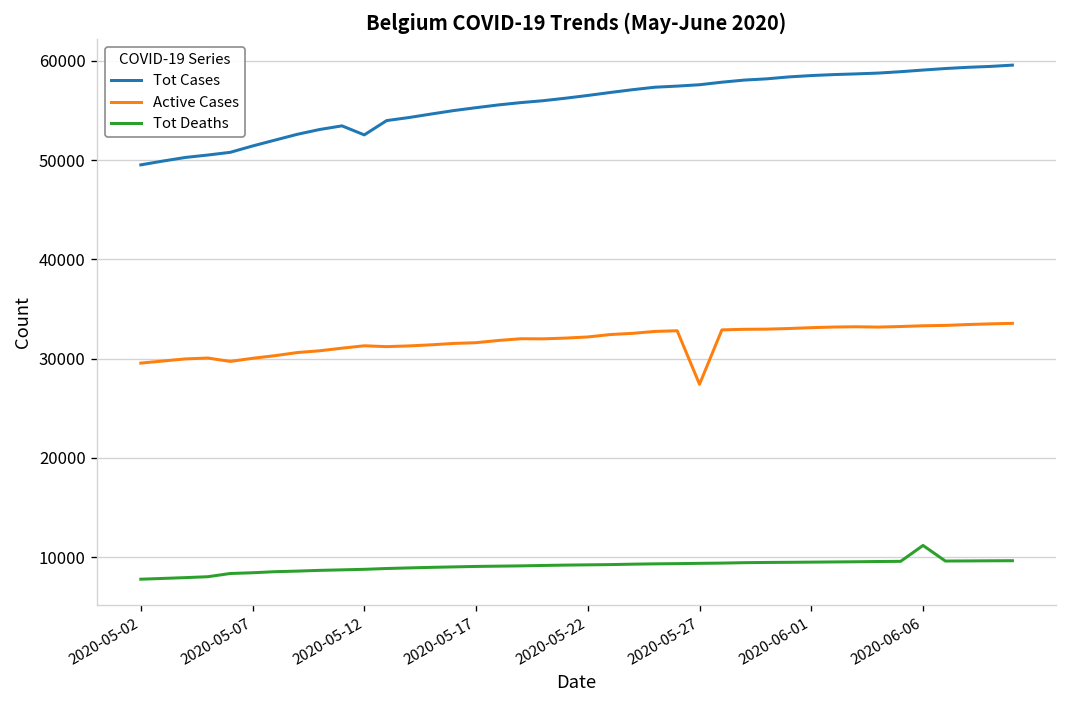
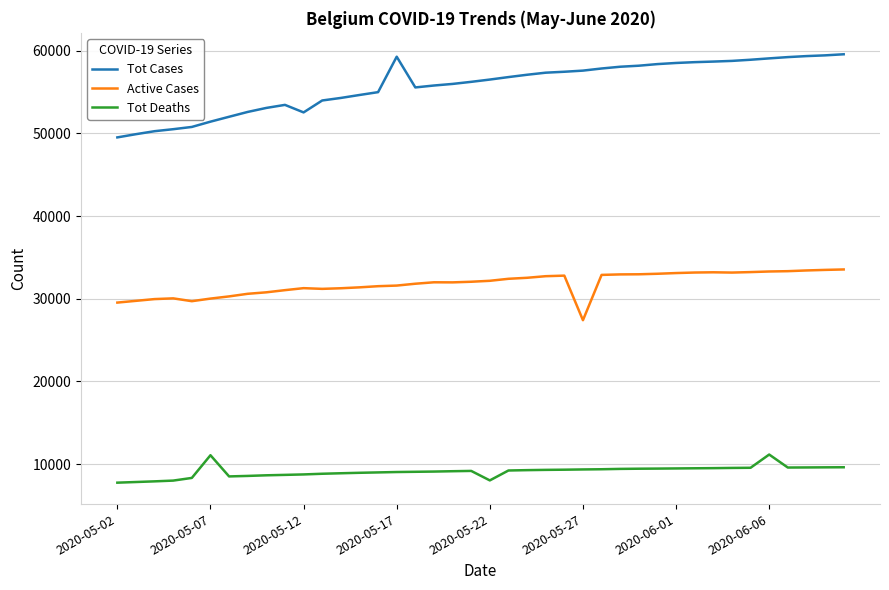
Tot Deaths, 2020-05-07: 8000 -> 11000
Tot Cases, 2020-05-17: 55000 -> 59000
Tot Deaths, 2020-05-22: 9000 -> 8000
